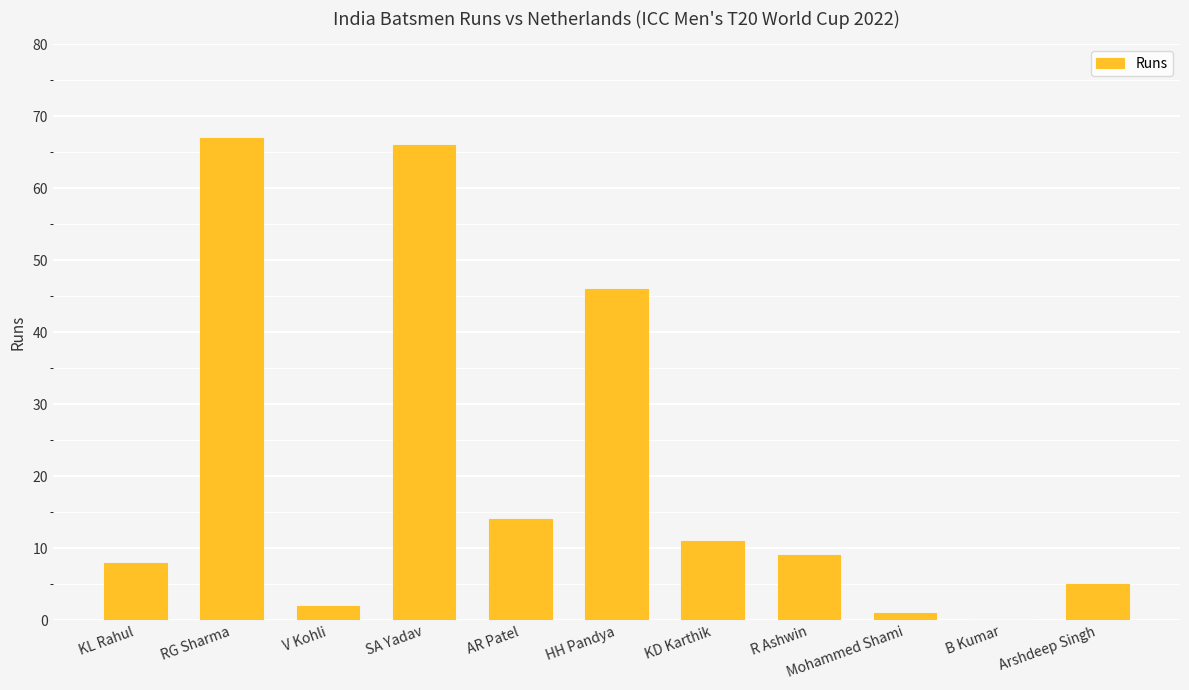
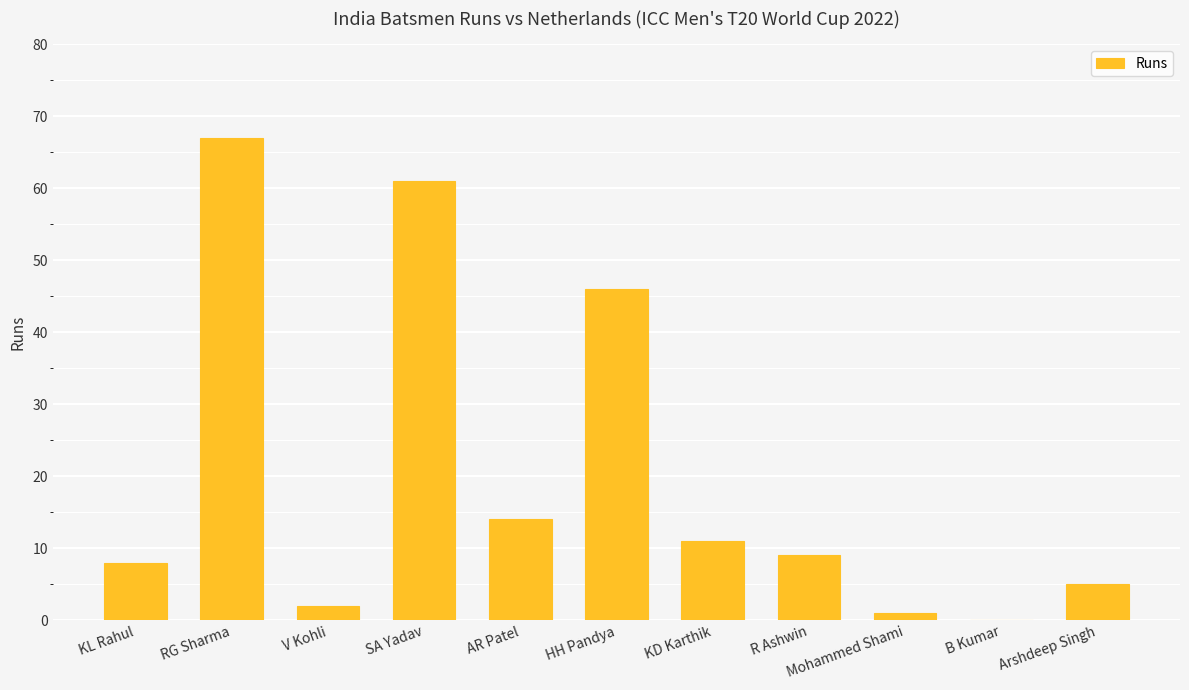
SA Yadav: 66 -> 61
